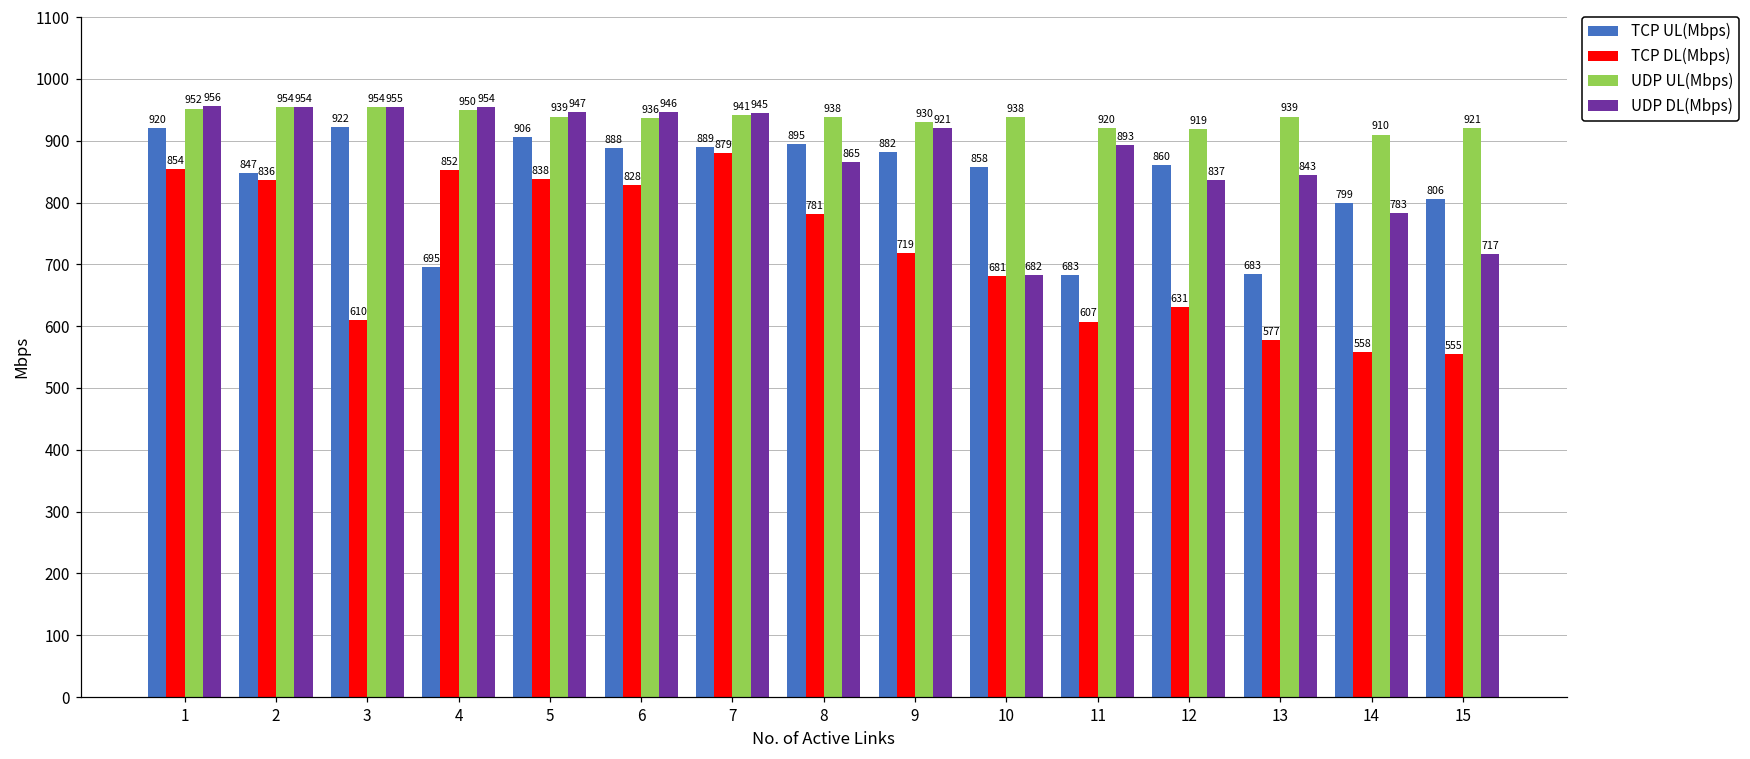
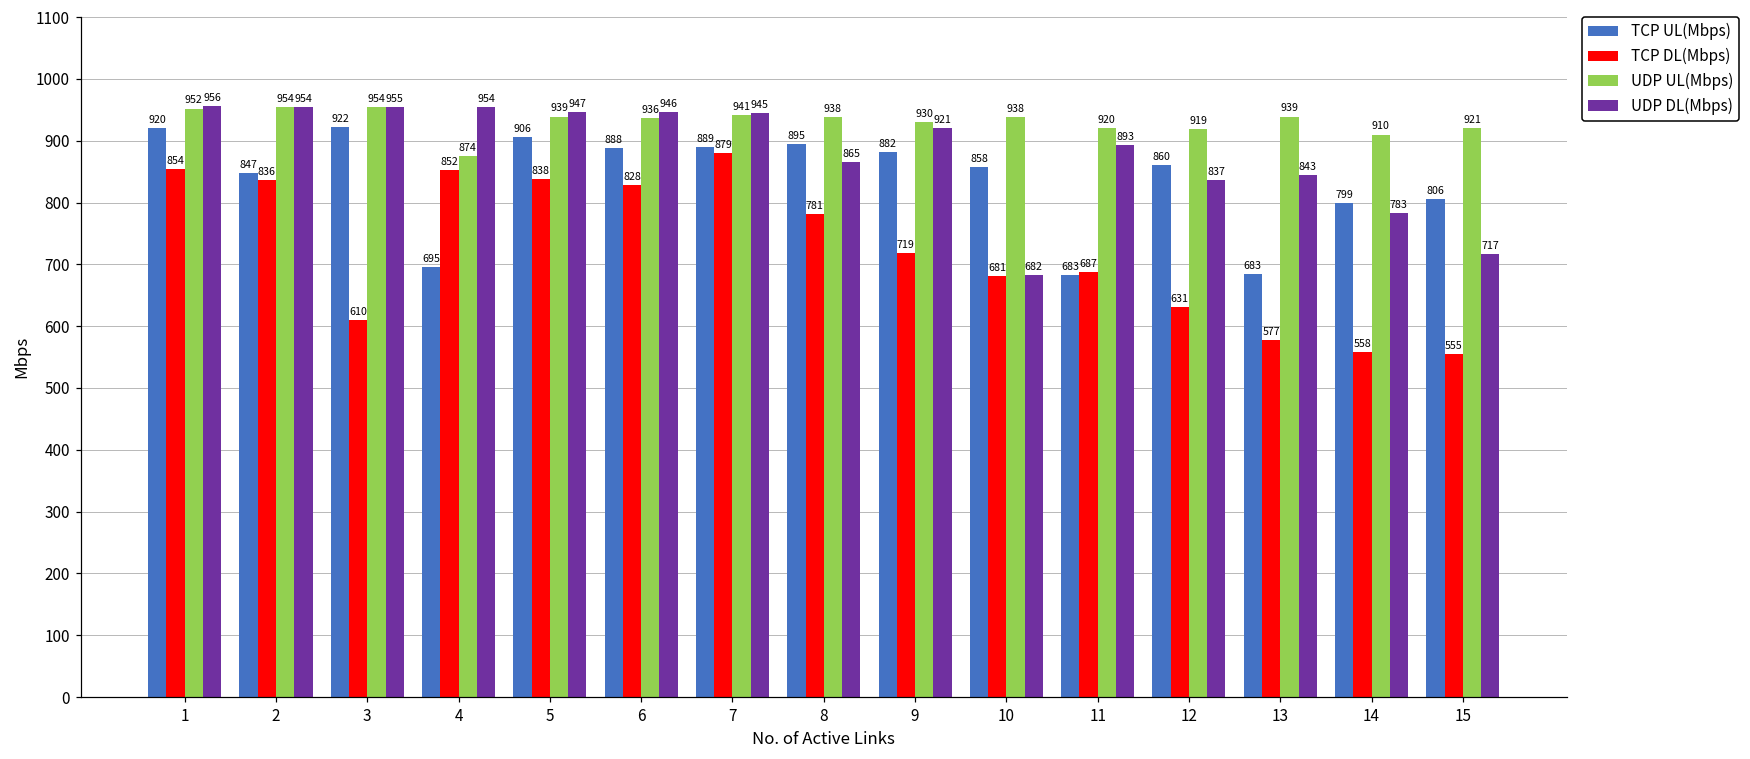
UDP UL(Mbps), 4: 950 -> 874
TCP DL(Mbps), 11: 607 -> 687
